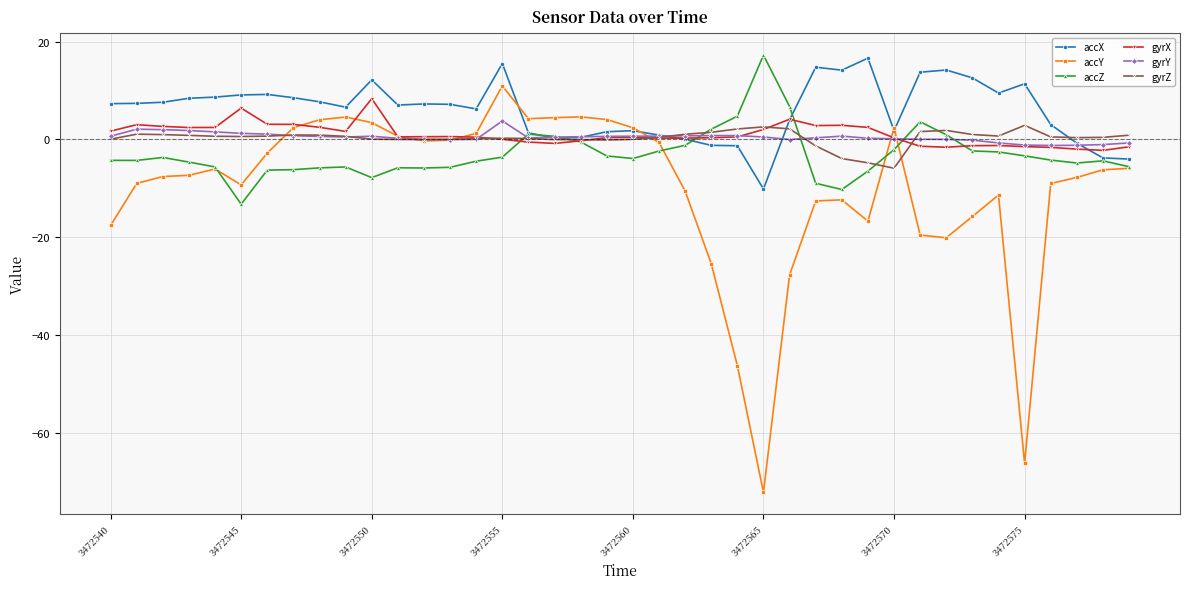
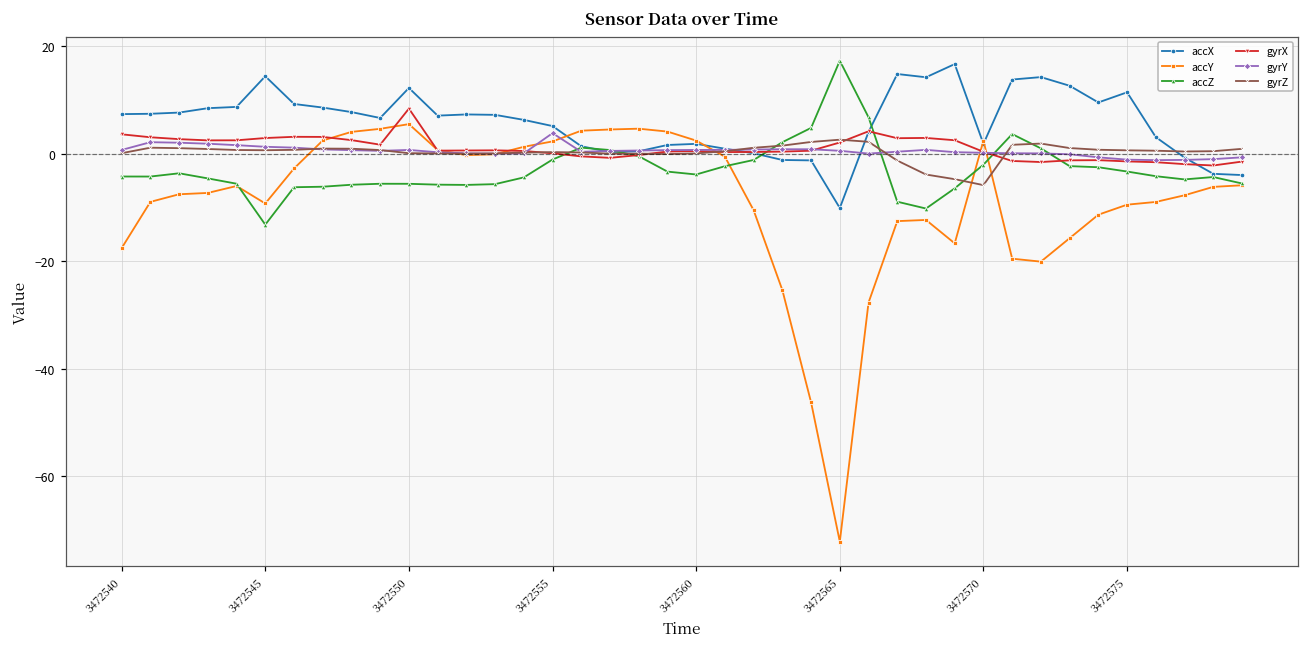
gyrX, 3472540: 2 -> 4
accX, 3472545: 9 -> 14
gyrX, 3472545: 6 -> 3
accY, 3472550: 3 -> 5
accZ, 3472550: -8 -> -6
accX, 3472555: 16 -> 5
accY, 3472555: 11 -> 2
accZ, 3472555: -4 -> -1
accY, 3472575: -66 -> -10
gyrZ, 3472575: 3 -> 1
